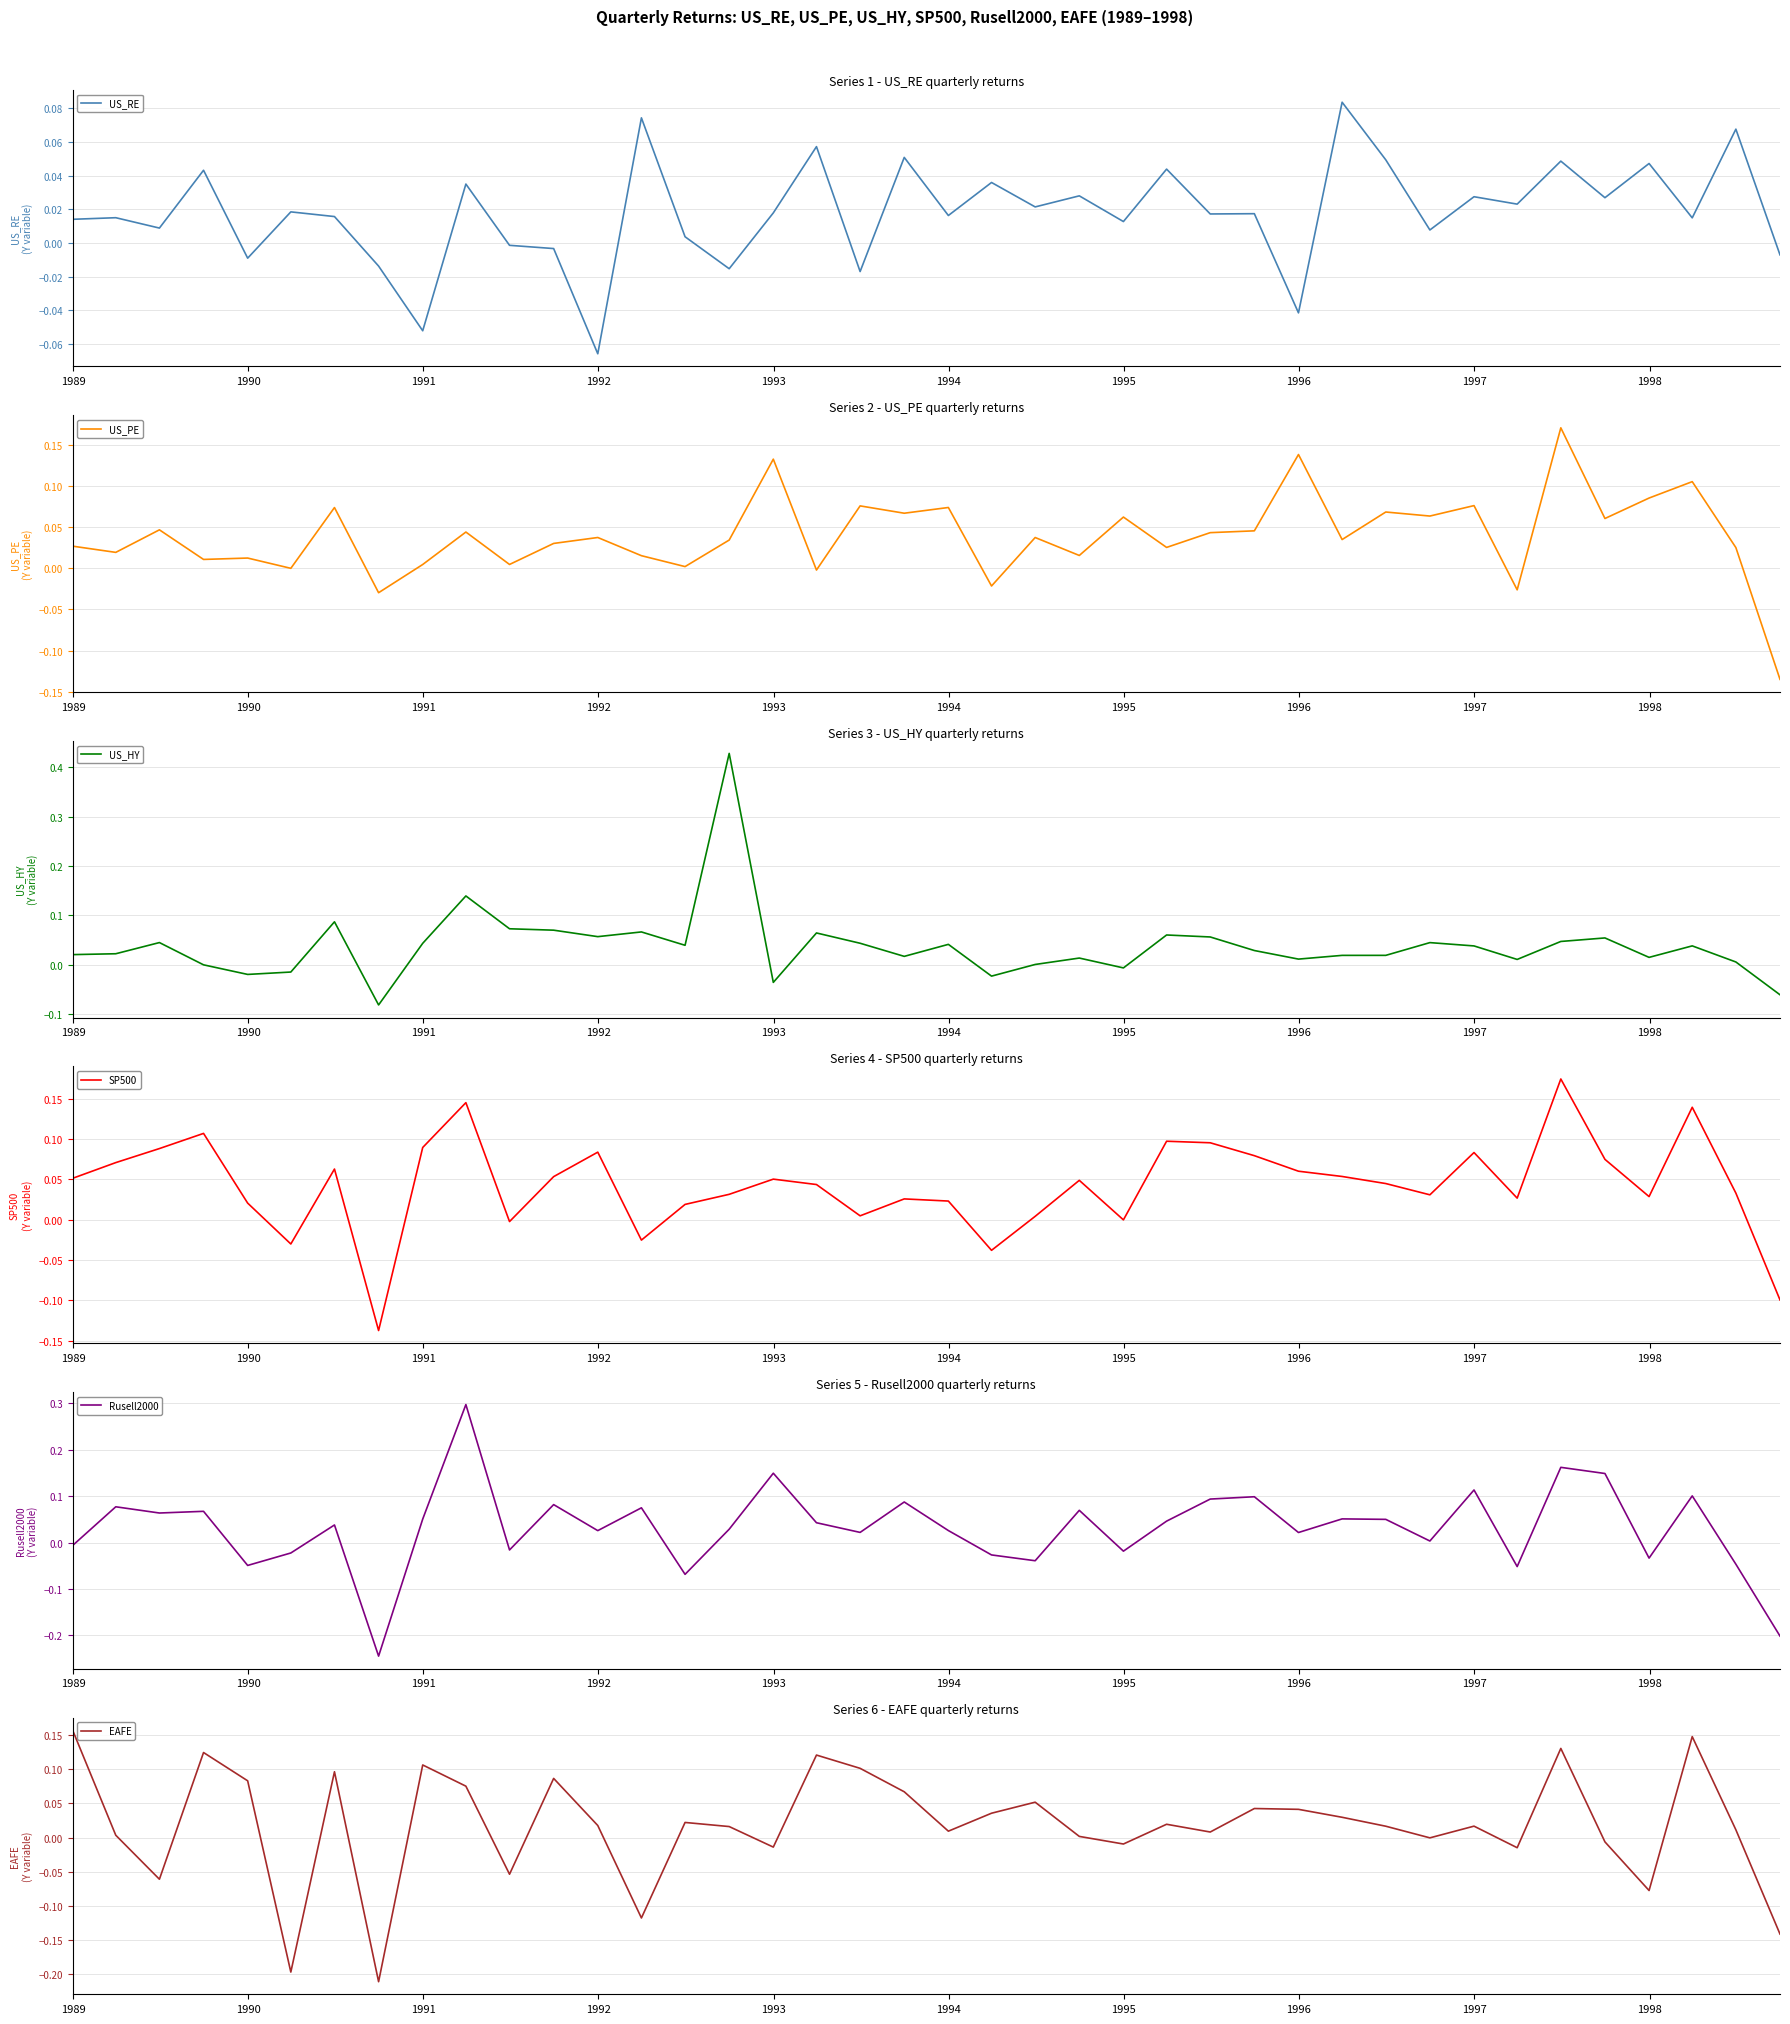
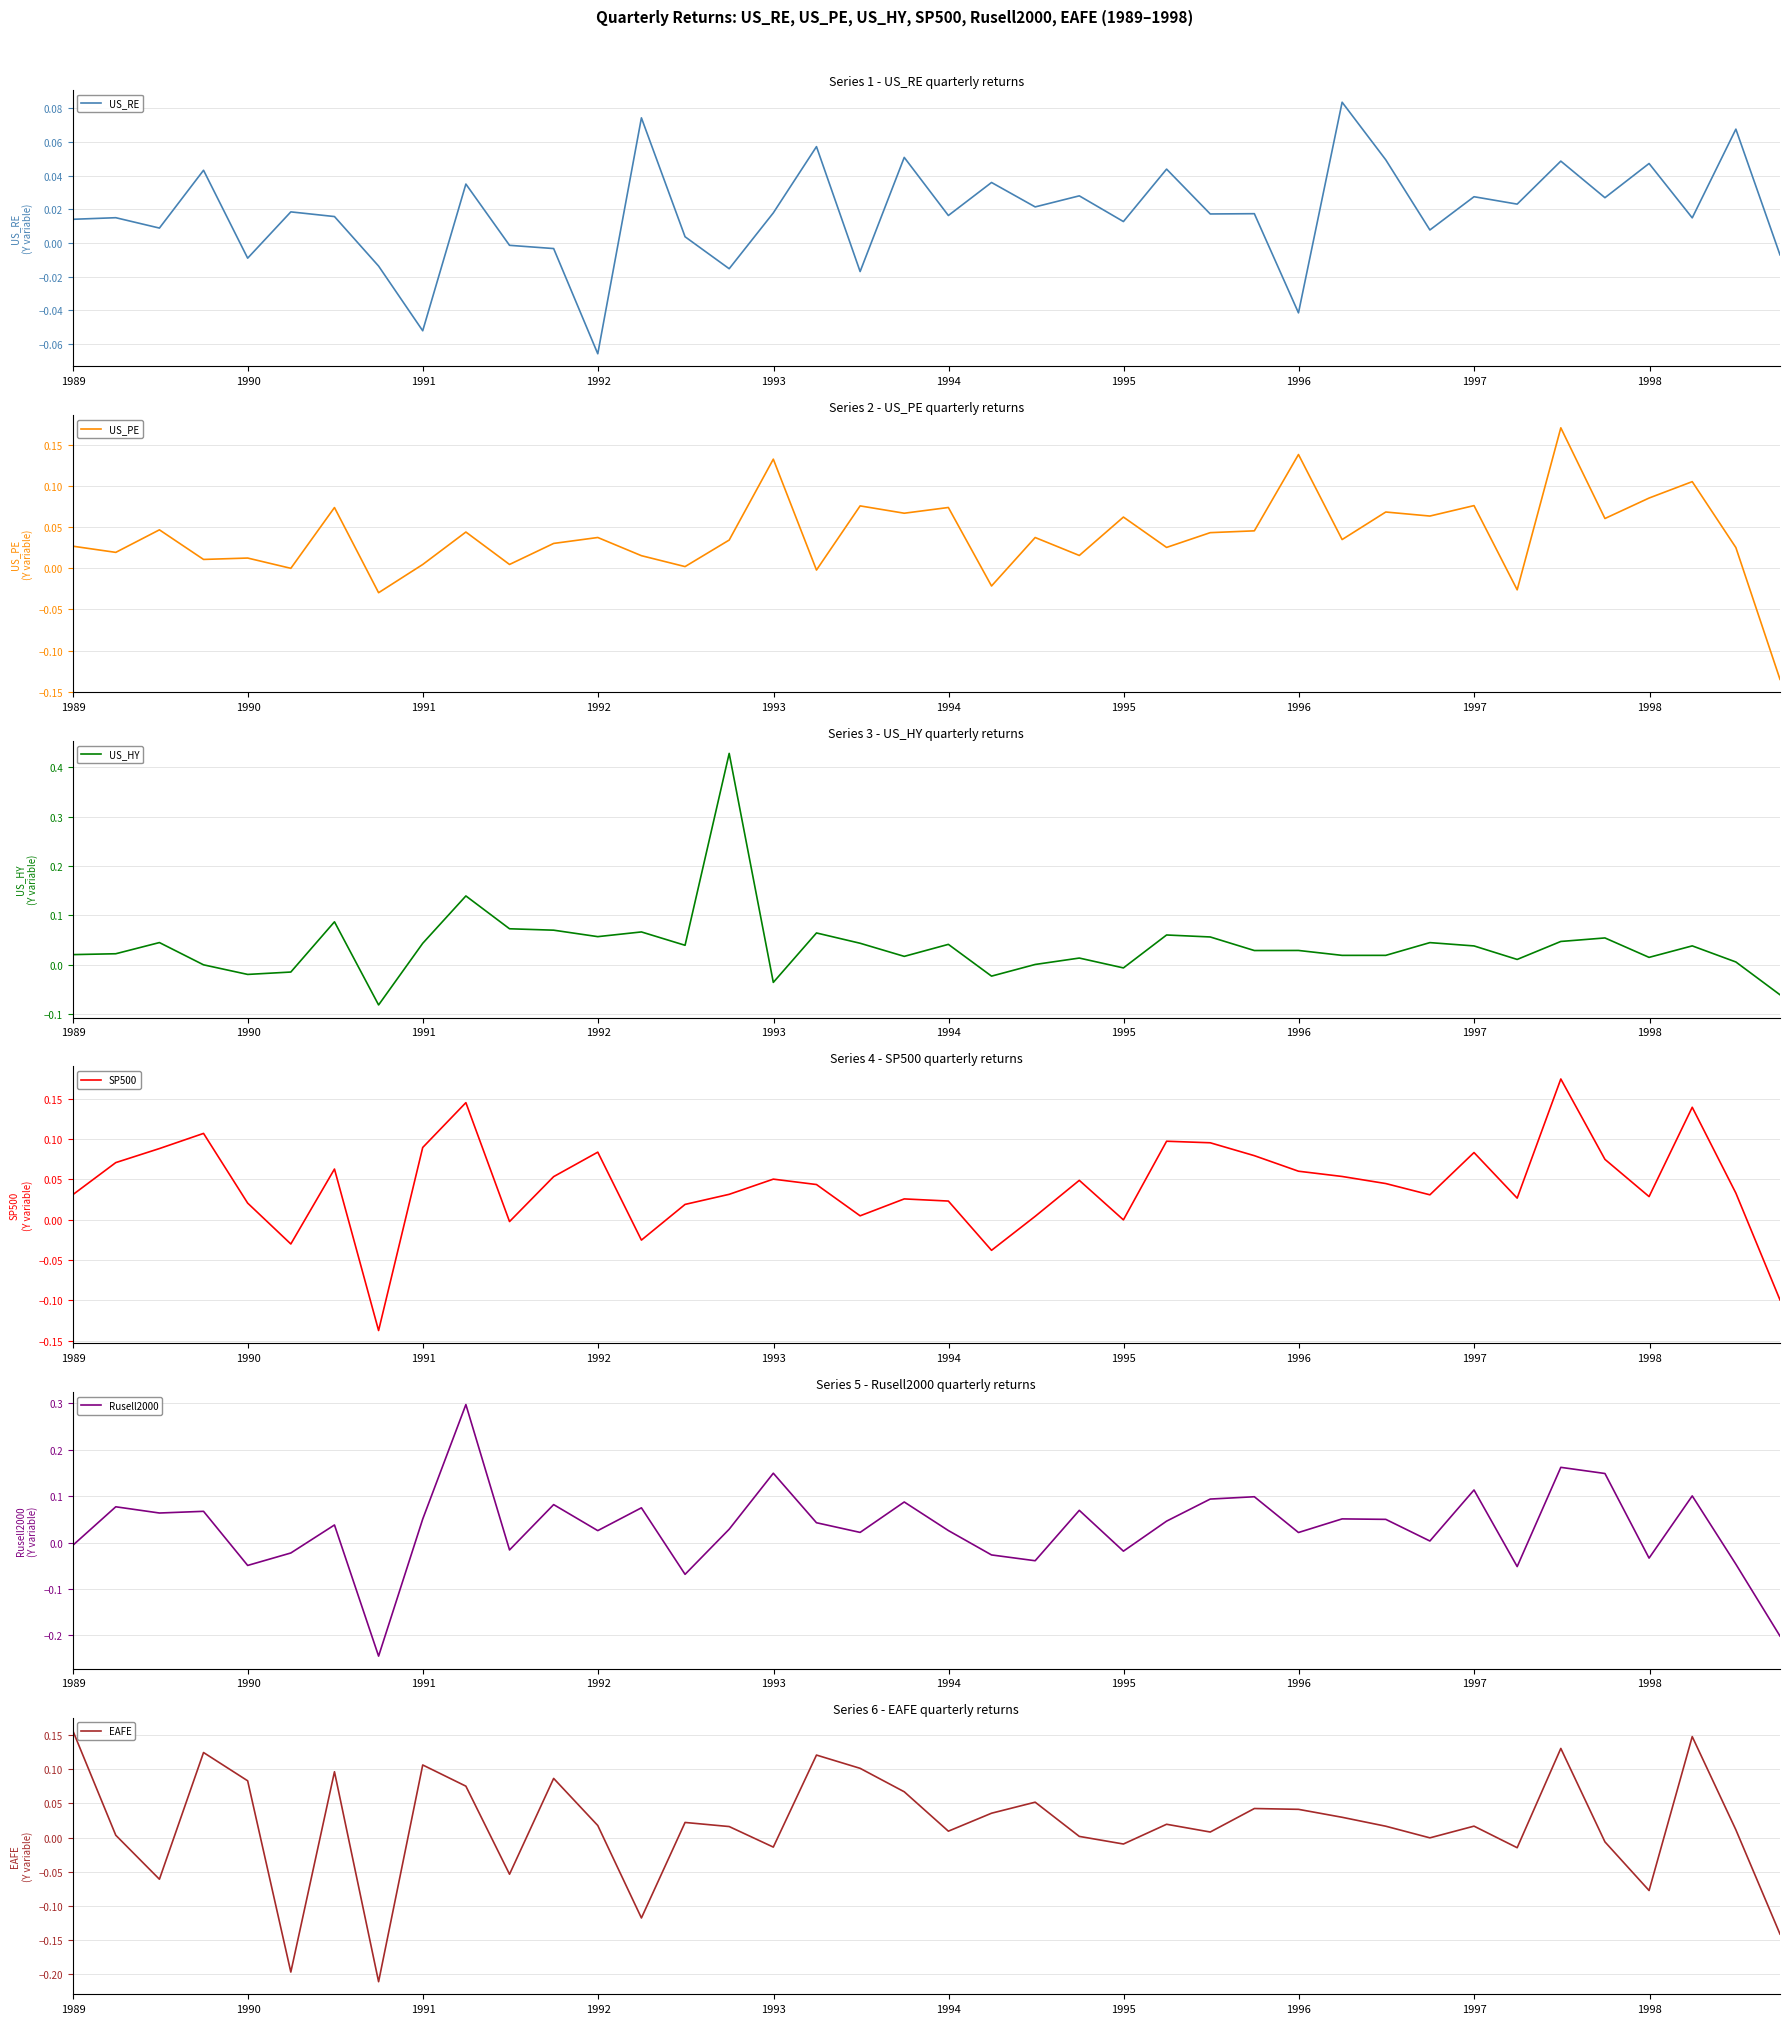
Series 3 - US_HY quarterly returns, 1996: 0.01 -> 0.03
Series 4 - SP500 quarterly returns, 1989: 0.05 -> 0.03
